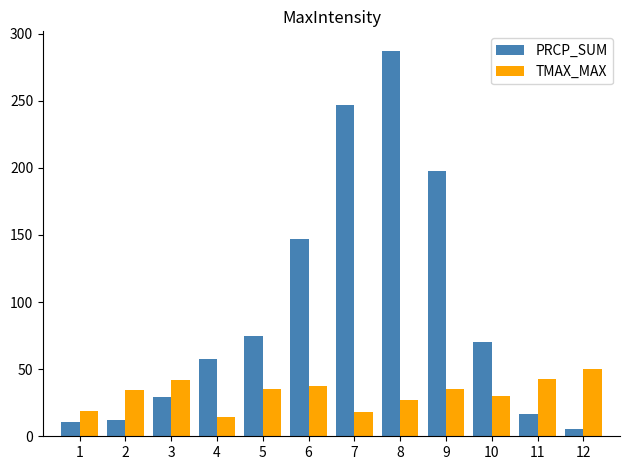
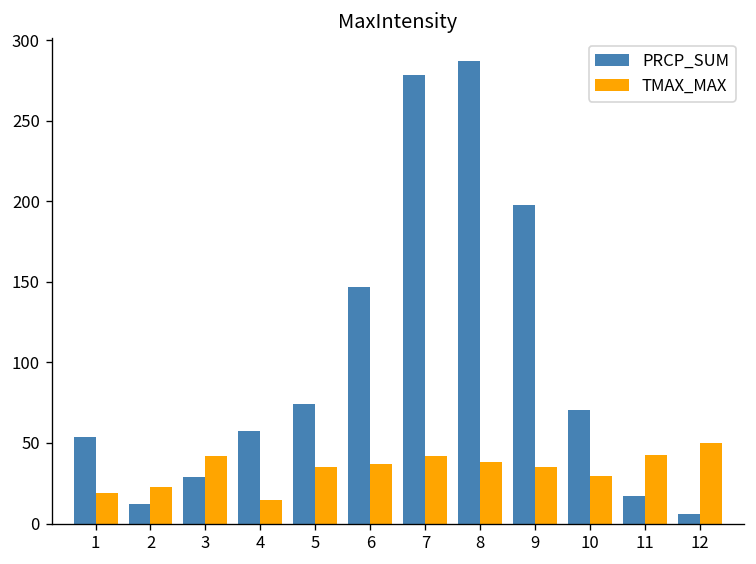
PRCP_SUM, 1: 10 -> 53
TMAX_MAX, 2: 34 -> 23
PRCP_SUM, 7: 247 -> 279
TMAX_MAX, 7: 18 -> 42
TMAX_MAX, 8: 27 -> 38
